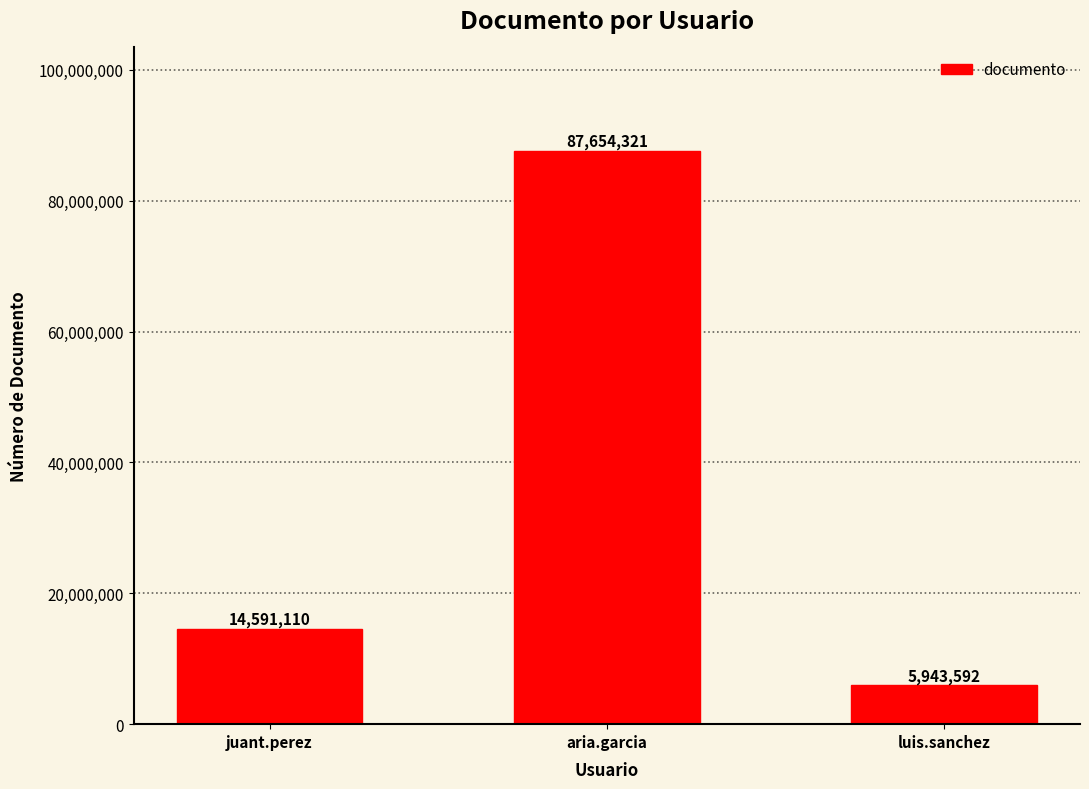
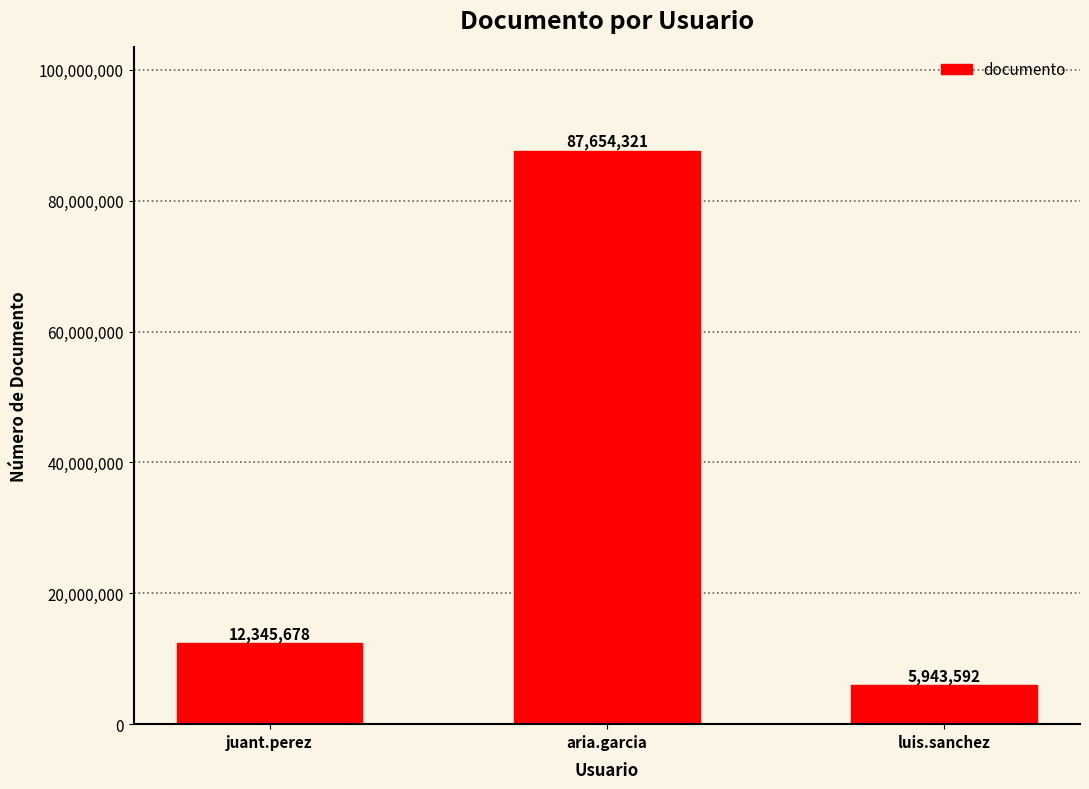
juant.perez: 14,591,110 -> 12,345,678
